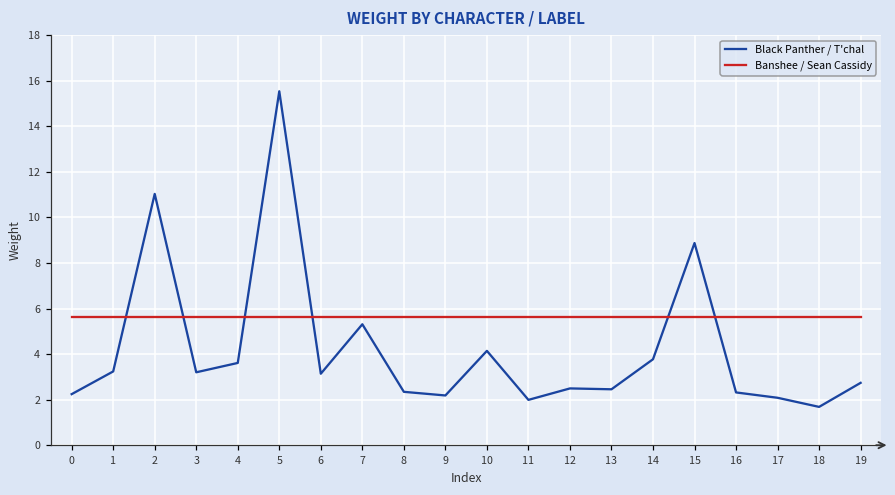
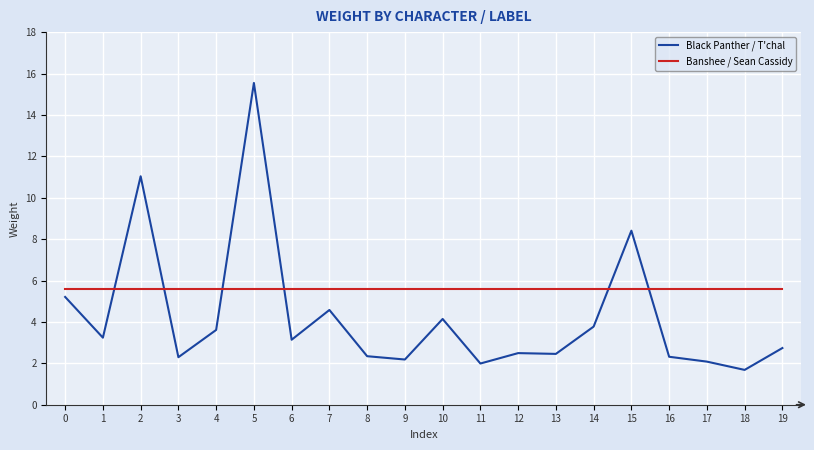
Black Panther / T'chal, 0: 2.2 -> 5.2
Black Panther / T'chal, 3: 3.2 -> 2.3
Black Panther / T'chal, 7: 5.3 -> 4.6
Black Panther / T'chal, 15: 8.9 -> 8.4
